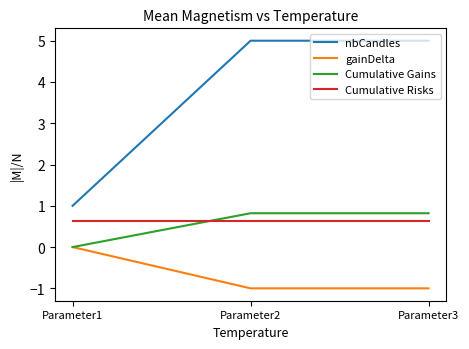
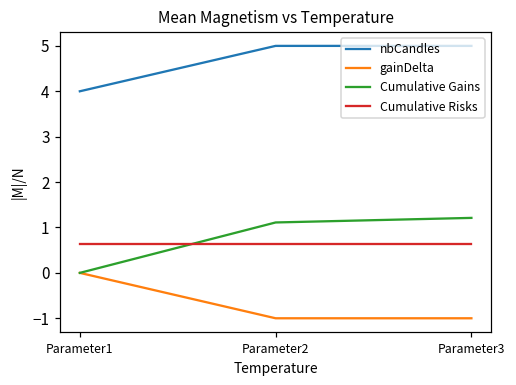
nbCandles, Parameter1: 1 -> 4
Cumulative Gains, Parameter2: 0.8 -> 1.1
Cumulative Gains, Parameter3: 0.8 -> 1.2
